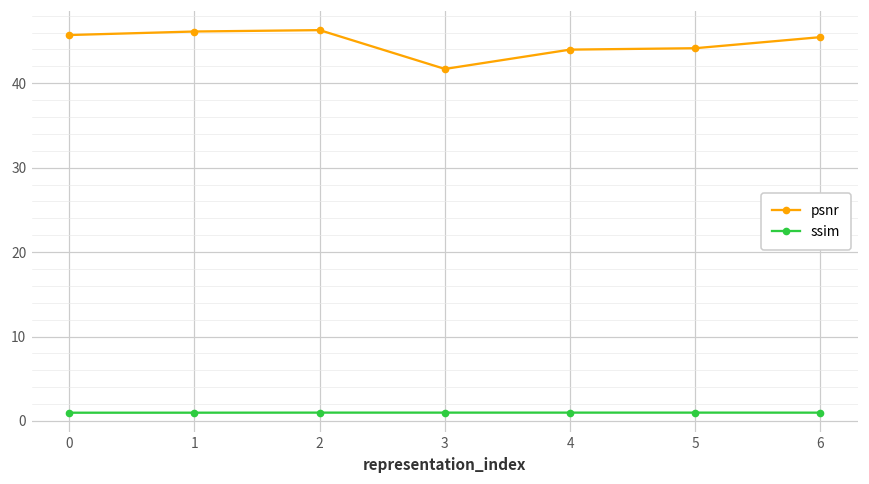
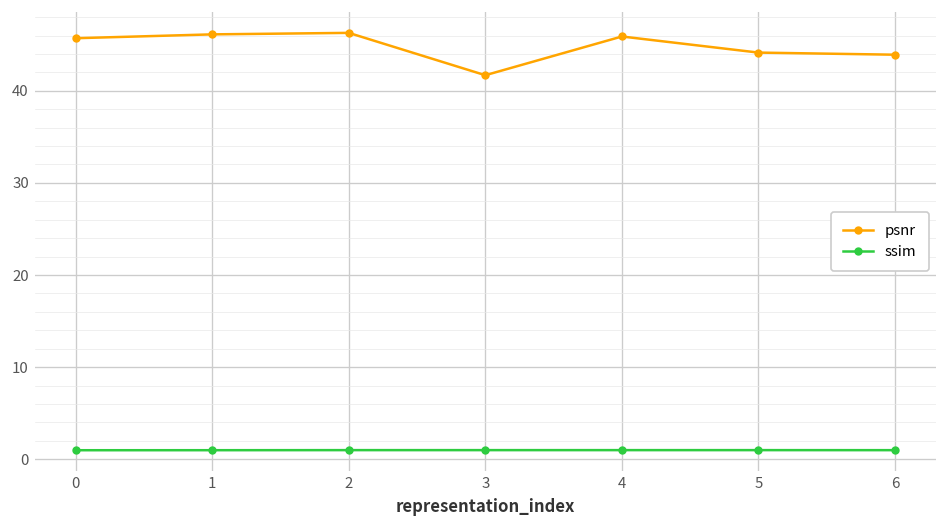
psnr, 4: 44 -> 46
psnr, 6: 45 -> 44
